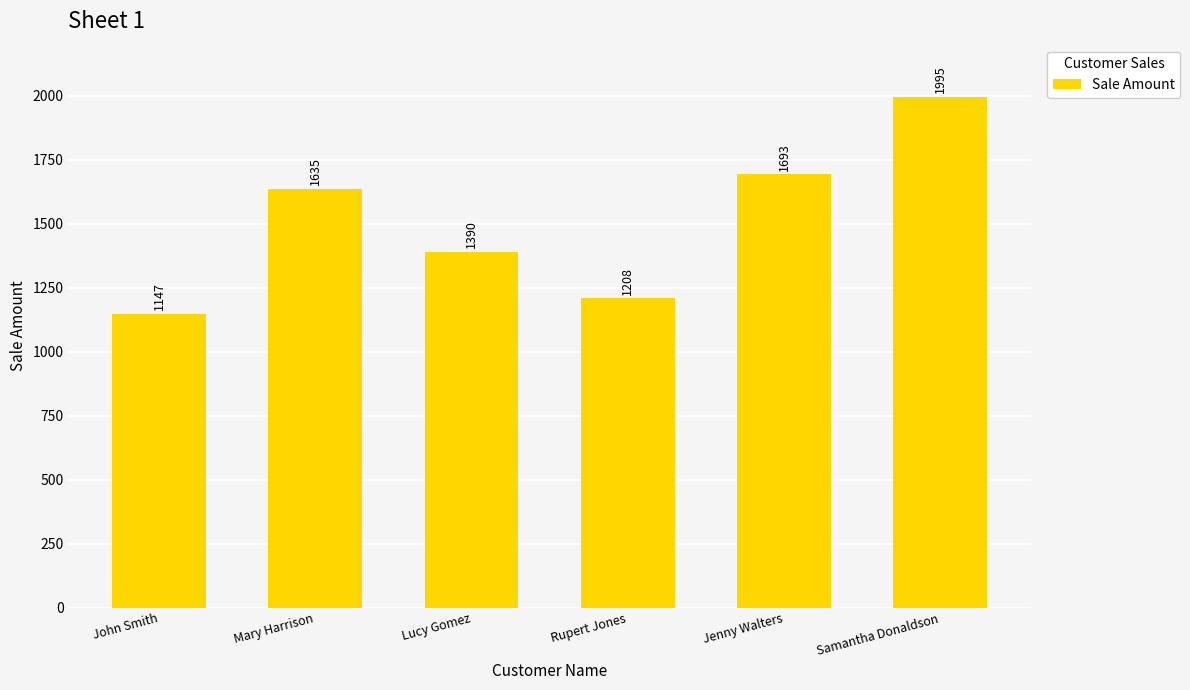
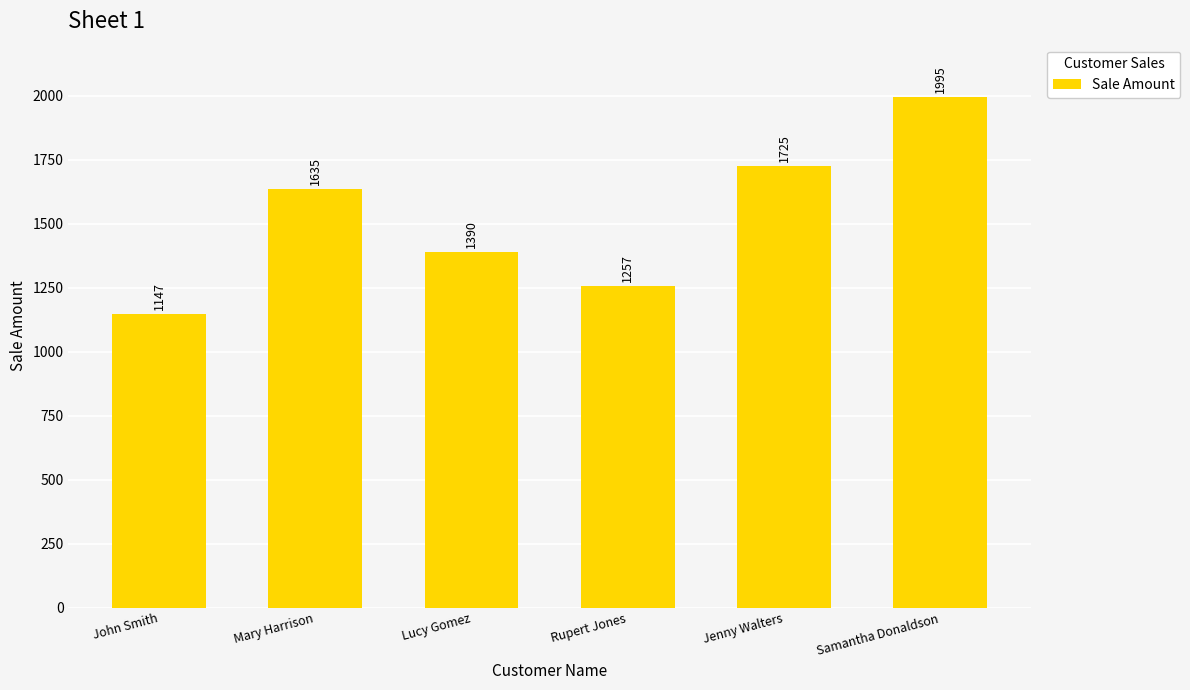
Rupert Jones: 1208 -> 1257
Jenny Walters: 1693 -> 1725
